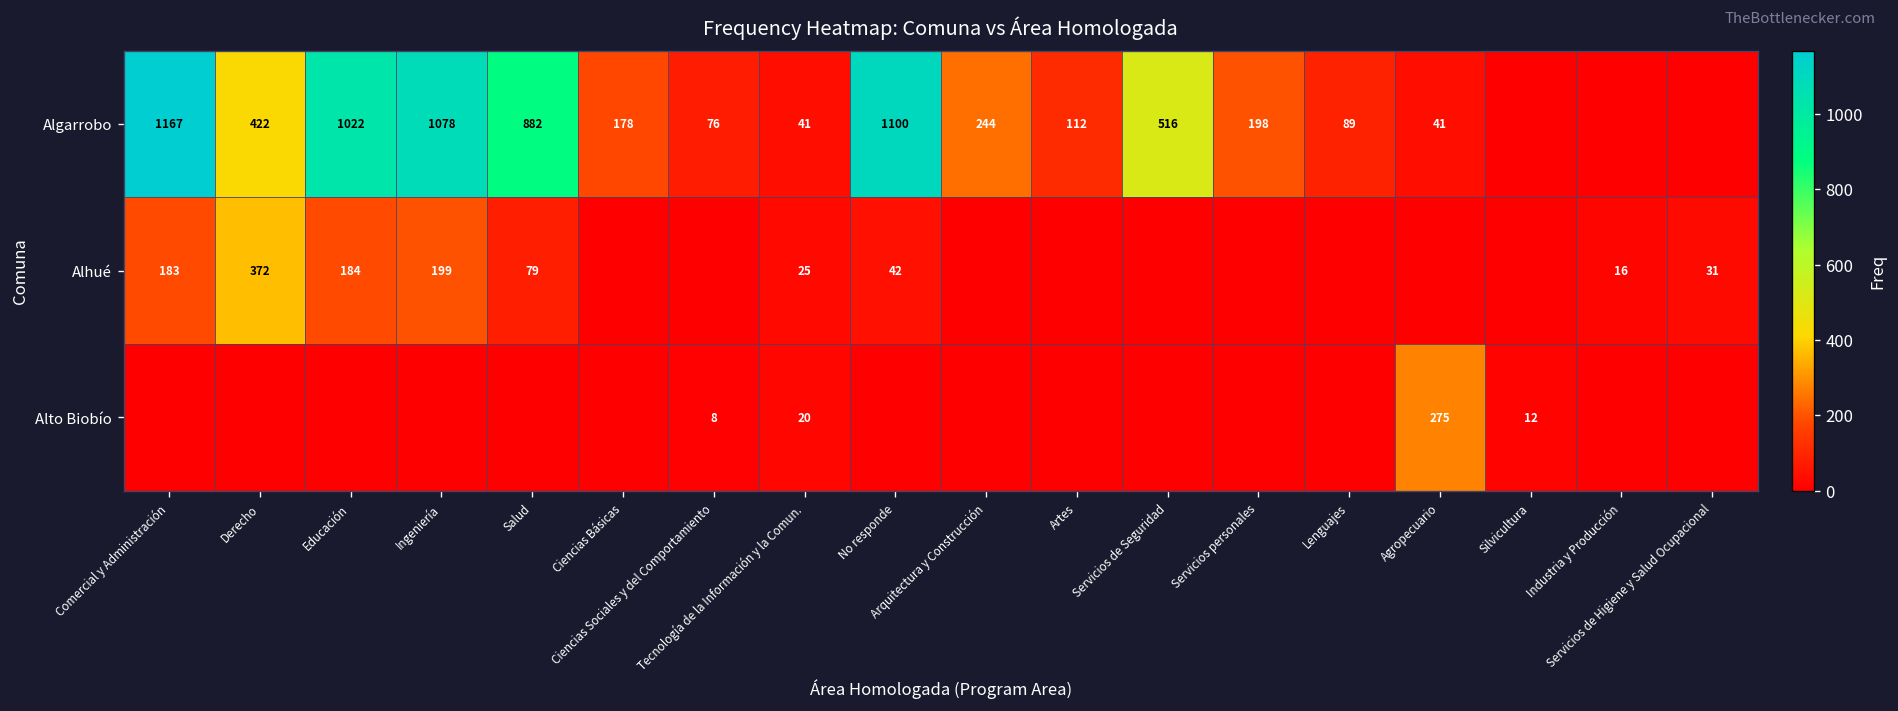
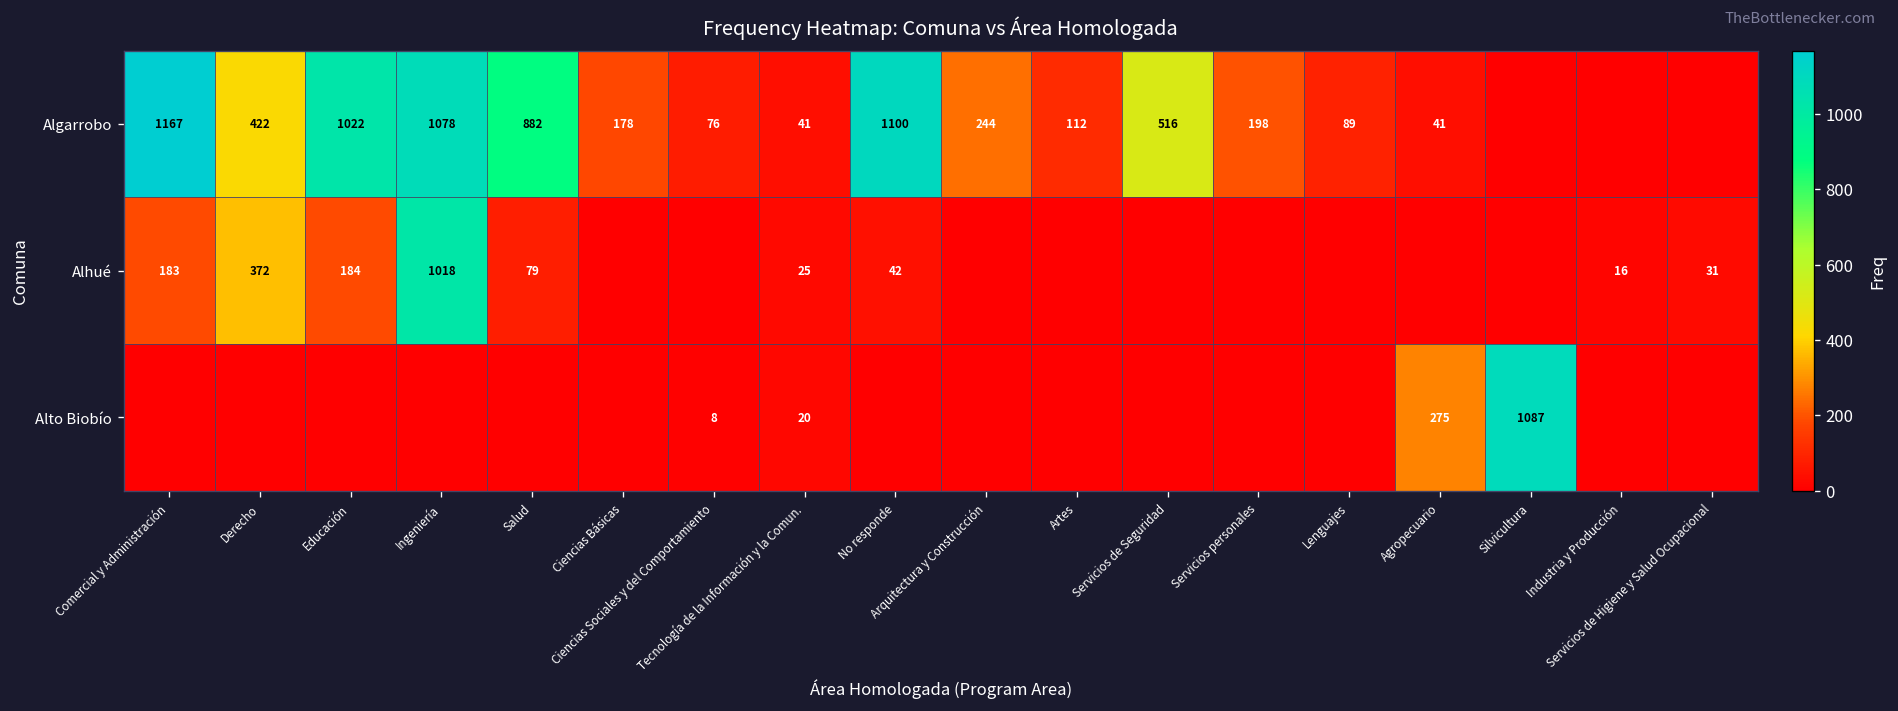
Alhué, Ingeniería: 199 -> 1018
Alto Biobío, Silvicultura: 12 -> 1087
